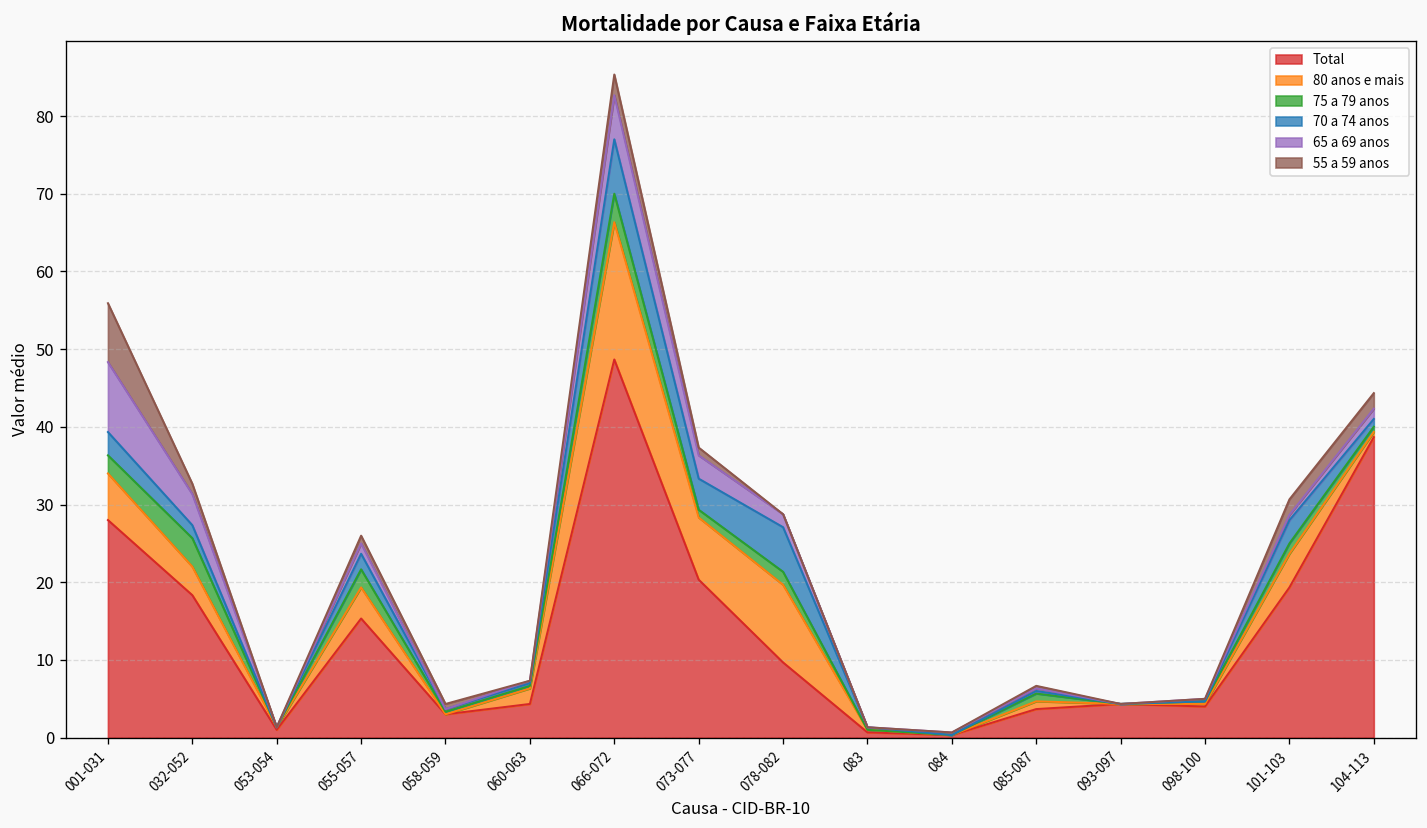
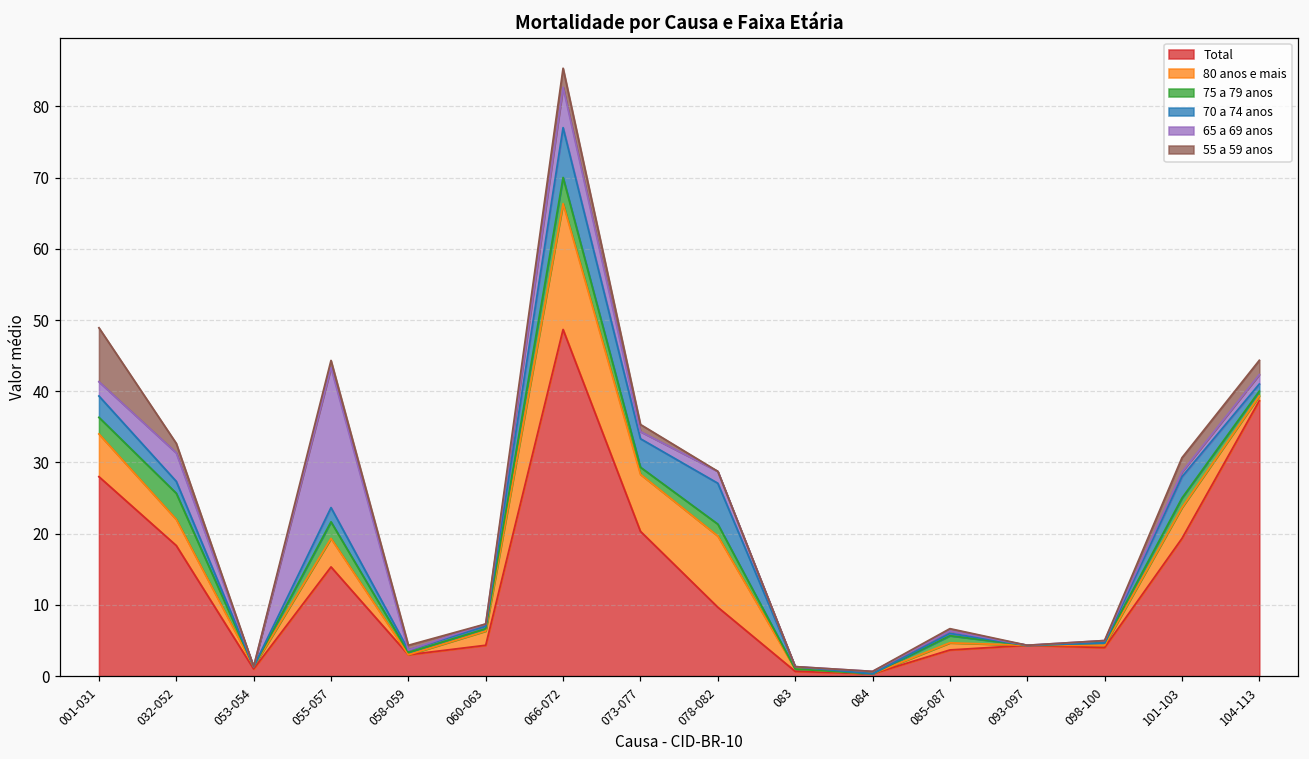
65 a 69 anos, 001-031: 9 -> 2
65 a 69 anos, 055-057: 1 -> 20
65 a 69 anos, 073-077: 3 -> 1
